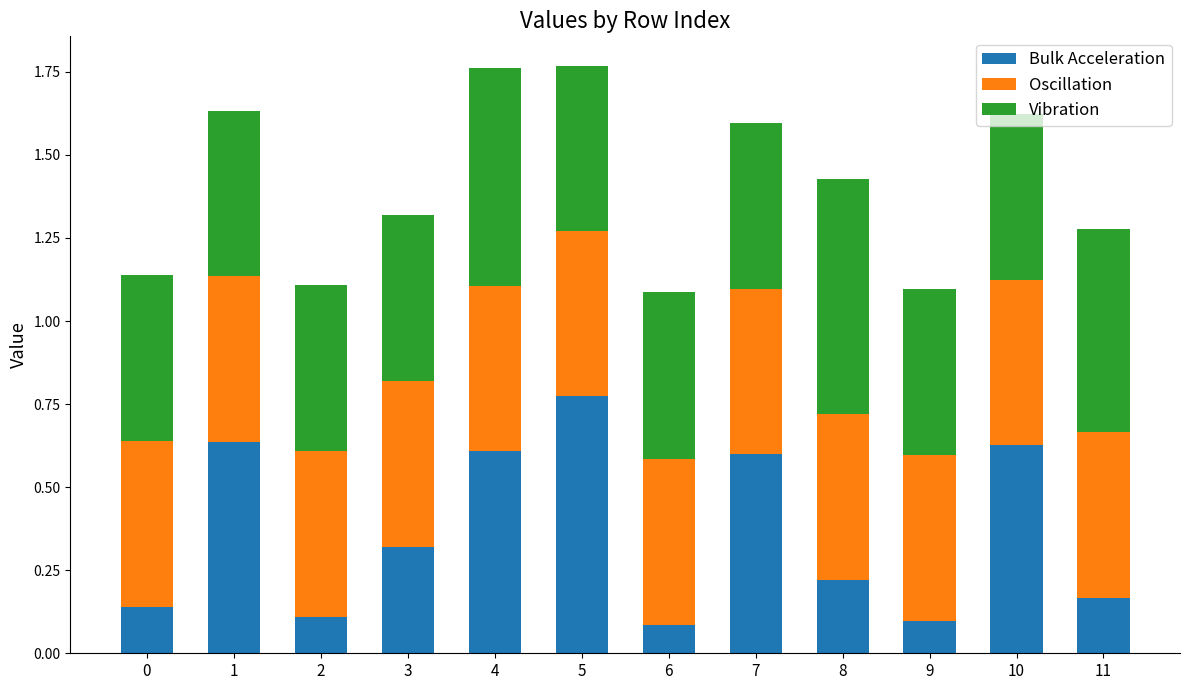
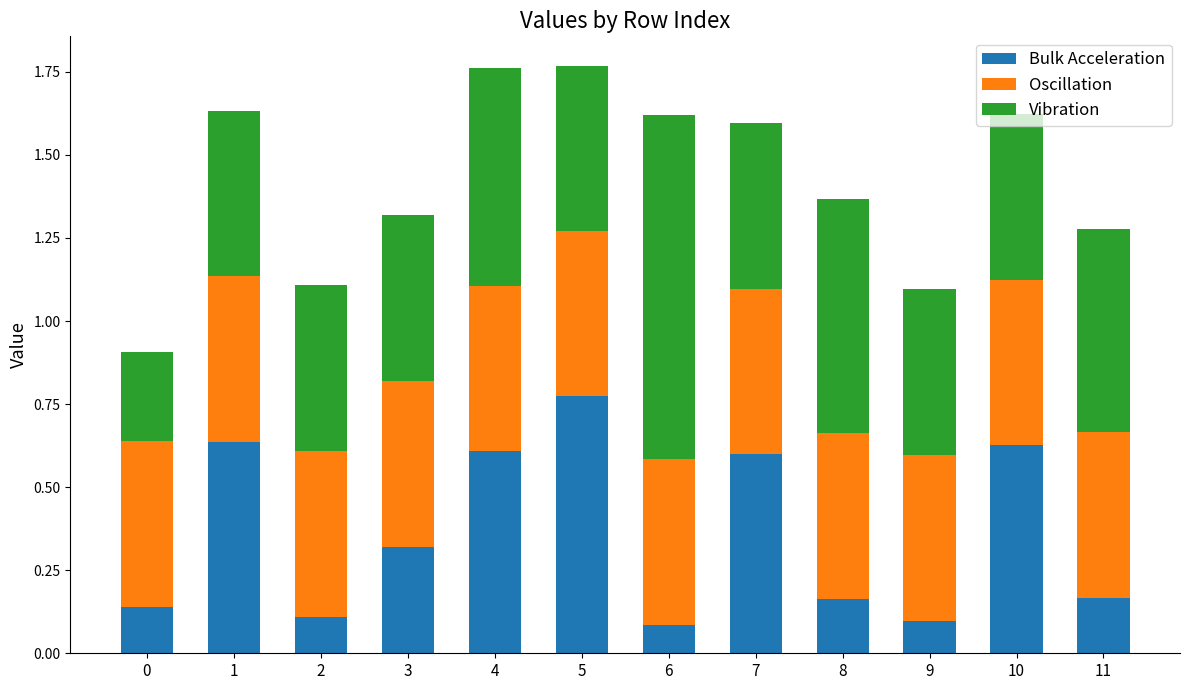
Vibration, 0: 0.50 -> 0.27
Vibration, 6: 0.50 -> 1.03
Bulk Acceleration, 8: 0.22 -> 0.16
